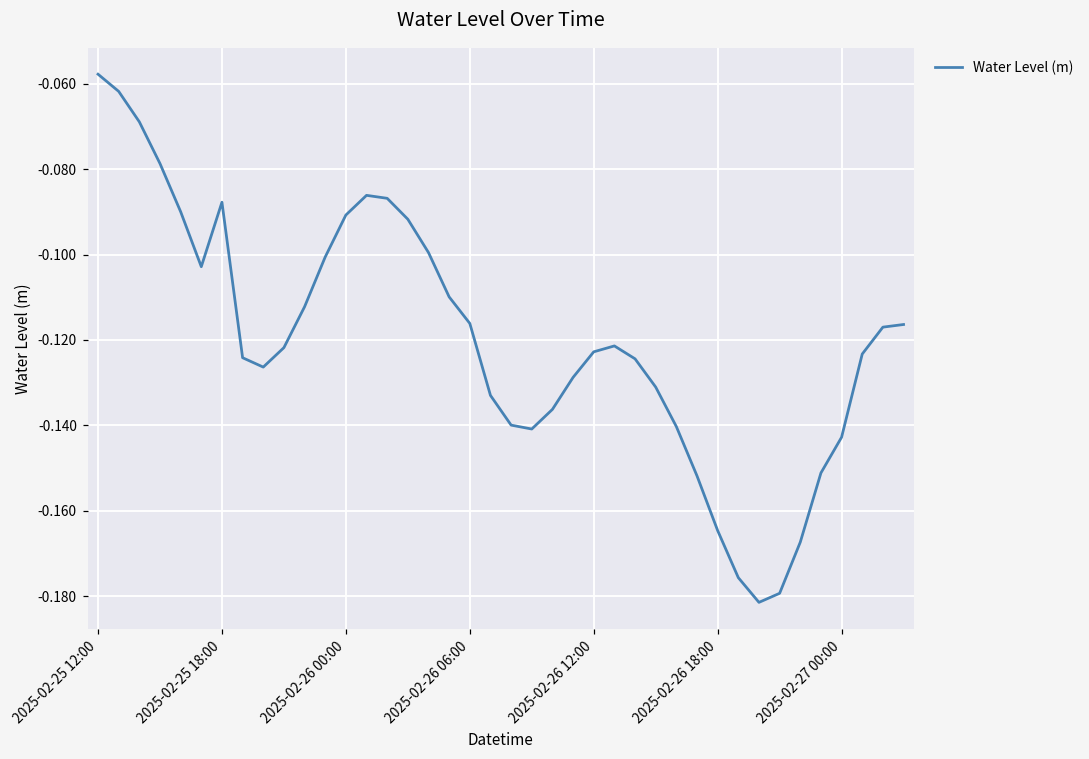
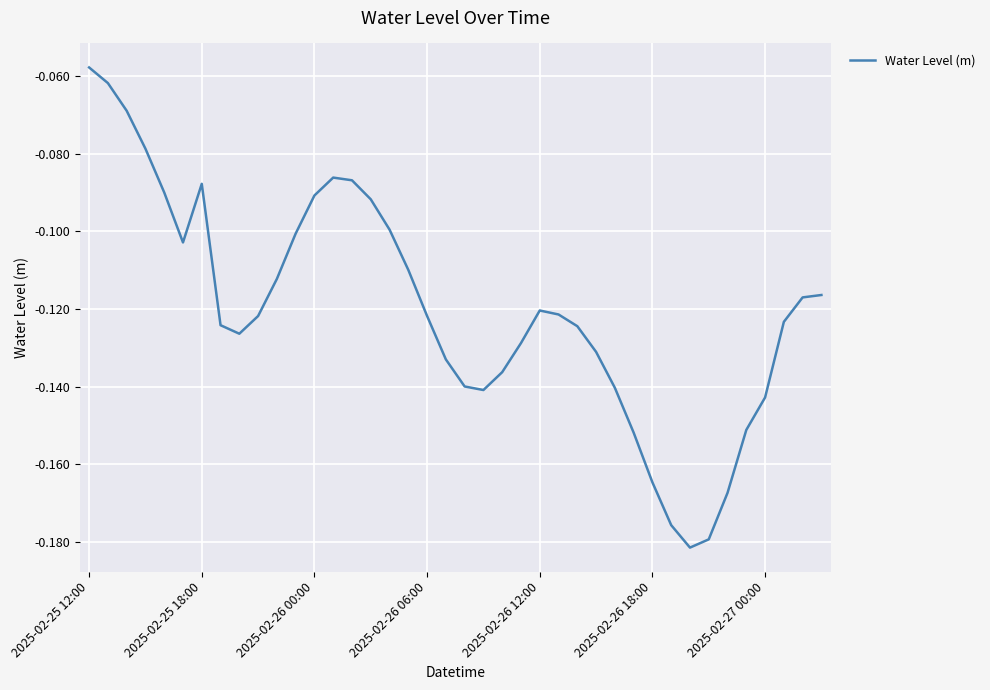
2025-02-26 06:00: -0.116 -> -0.122
2025-02-26 12:00: -0.123 -> -0.120
